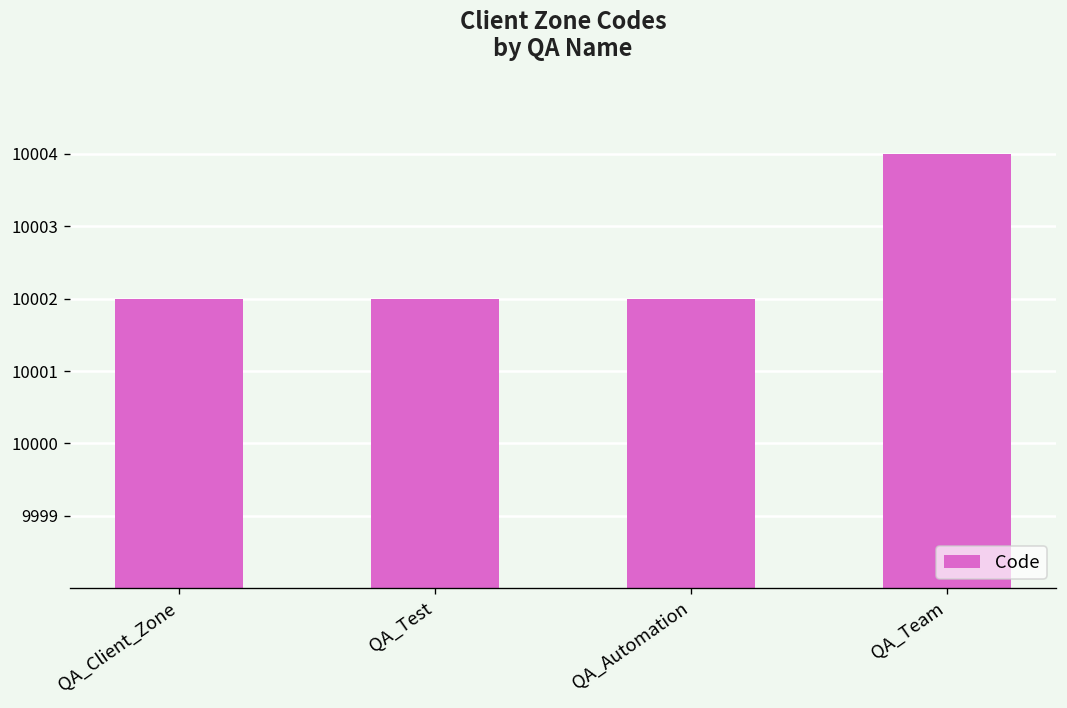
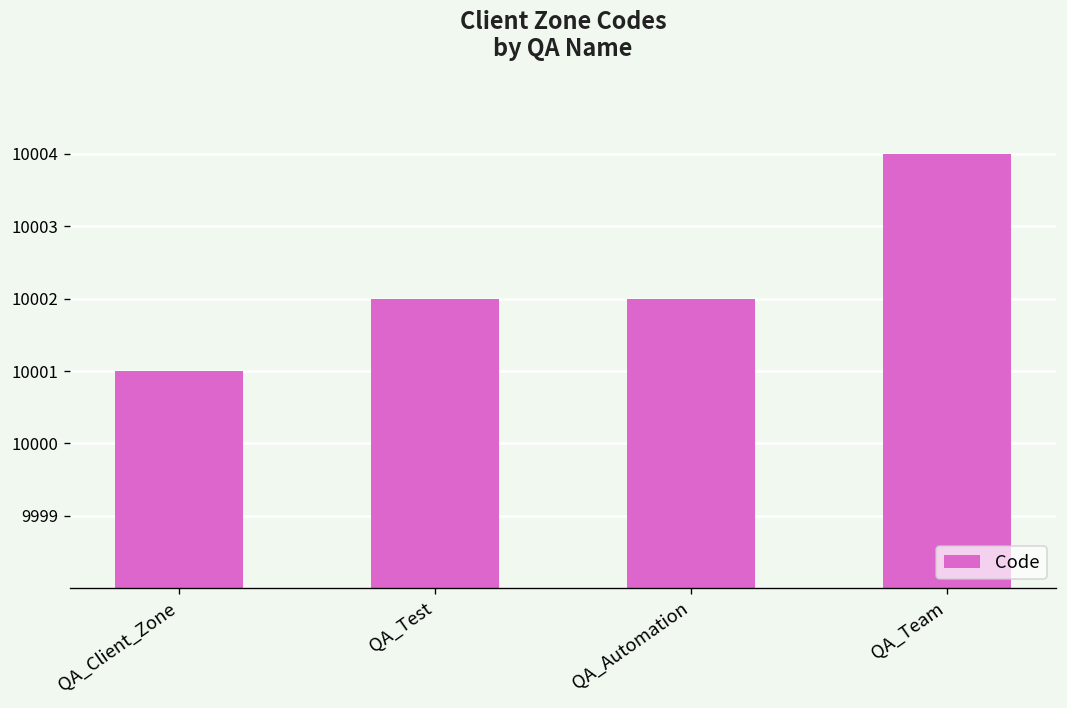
QA_Client_Zone: 10002 -> 10001
